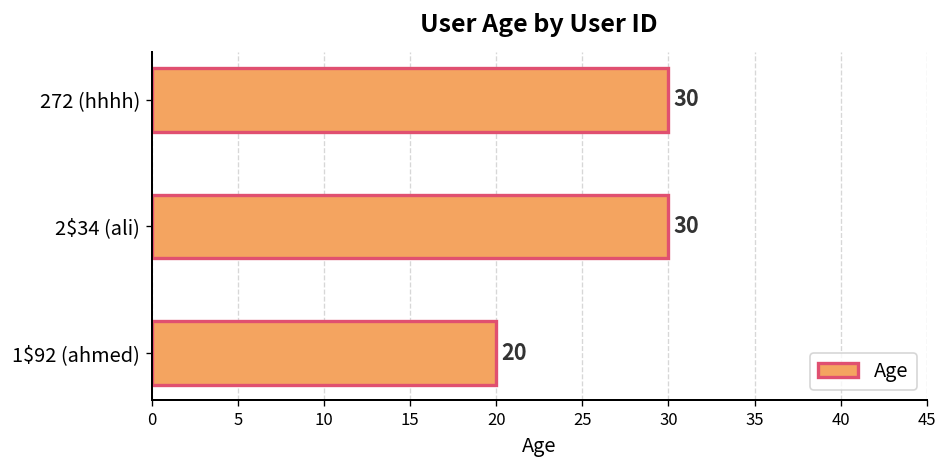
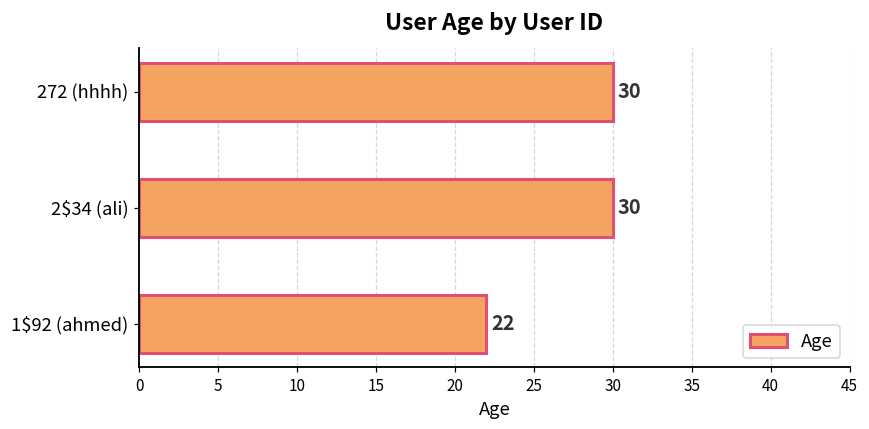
1$92 (ahmed): 20 -> 22
